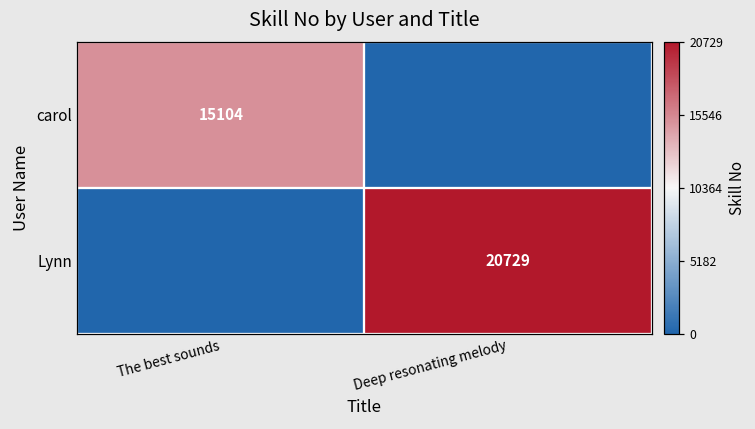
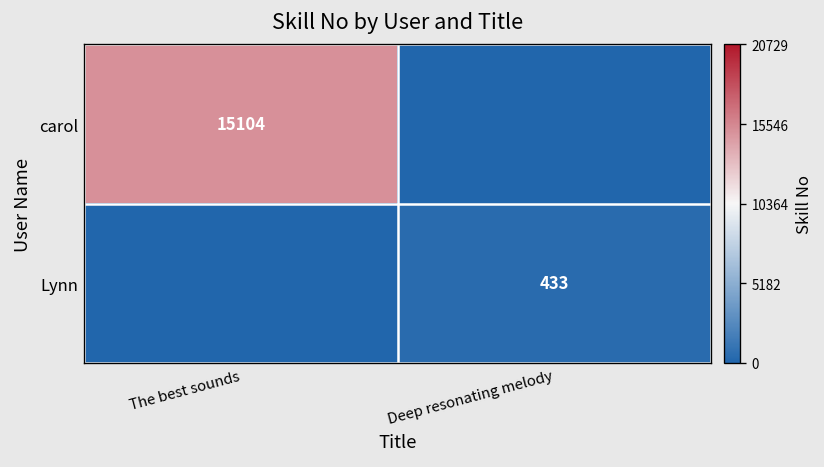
Lynn, Deep resonating melody: 20729 -> 433
